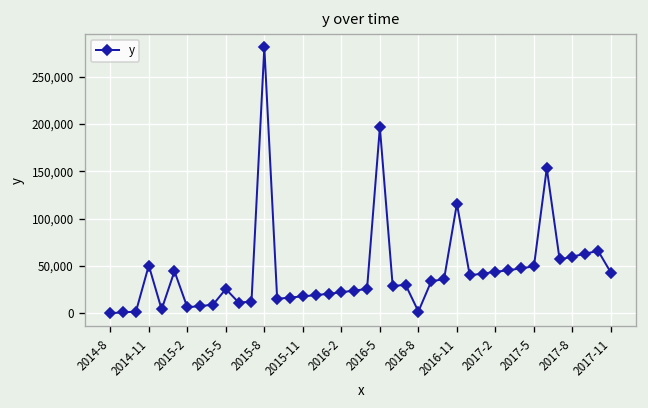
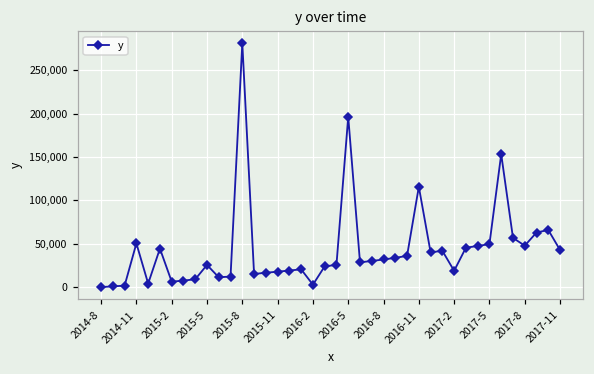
2016-2: 20,000 -> 0
2016-8: 0 -> 30,000
2017-2: 40,000 -> 20,000
2017-8: 60,000 -> 50,000
